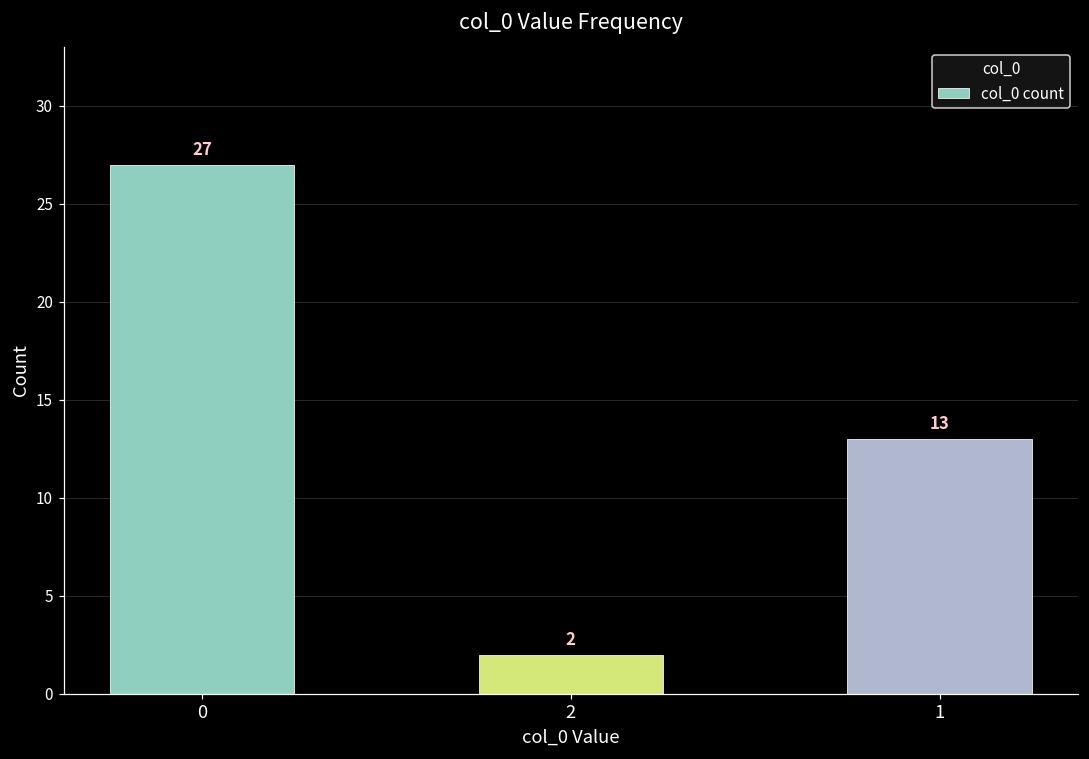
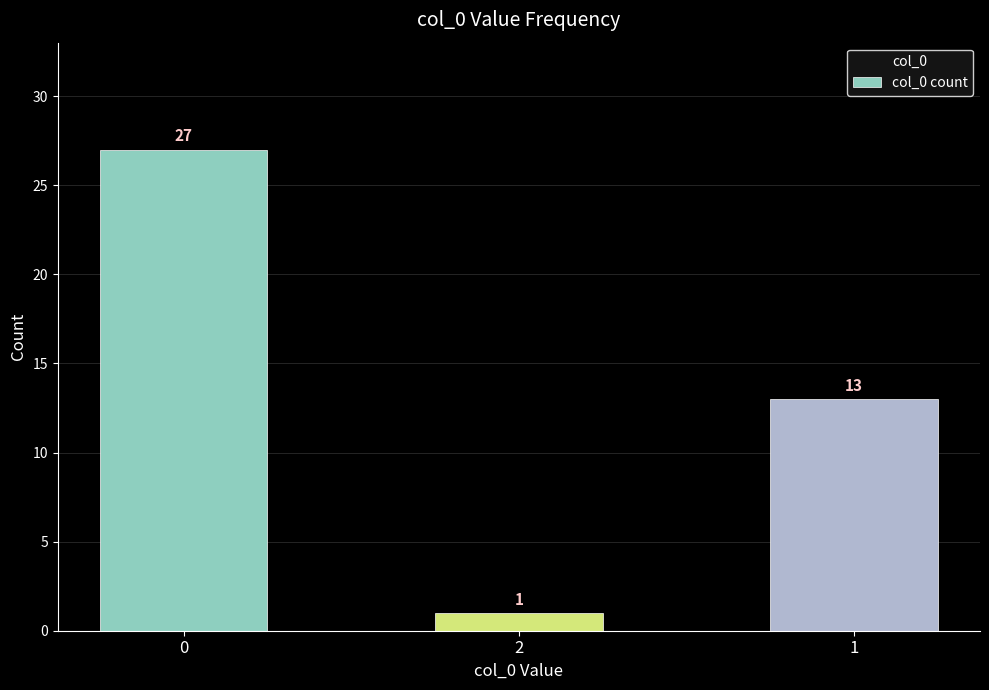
2: 2 -> 1
